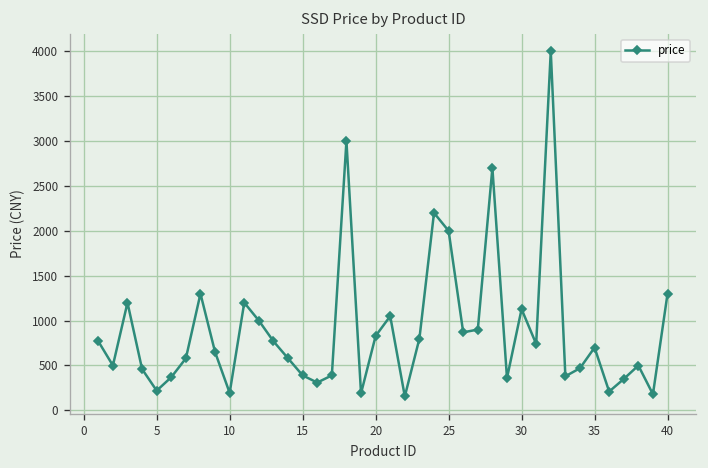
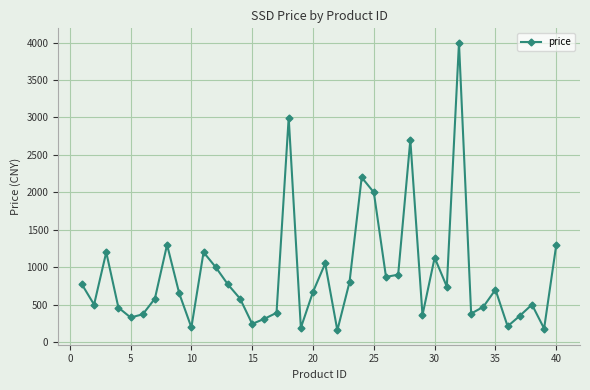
5: 200 -> 300
15: 400 -> 200
20: 800 -> 700
